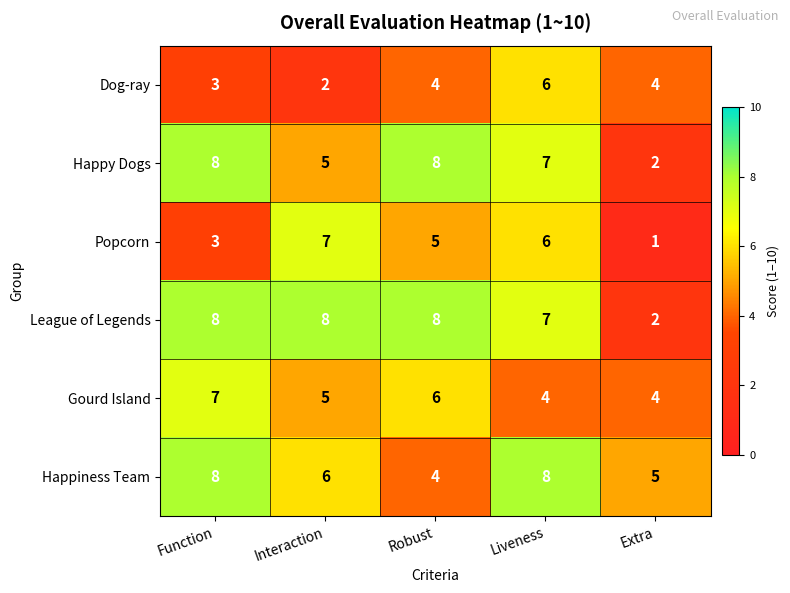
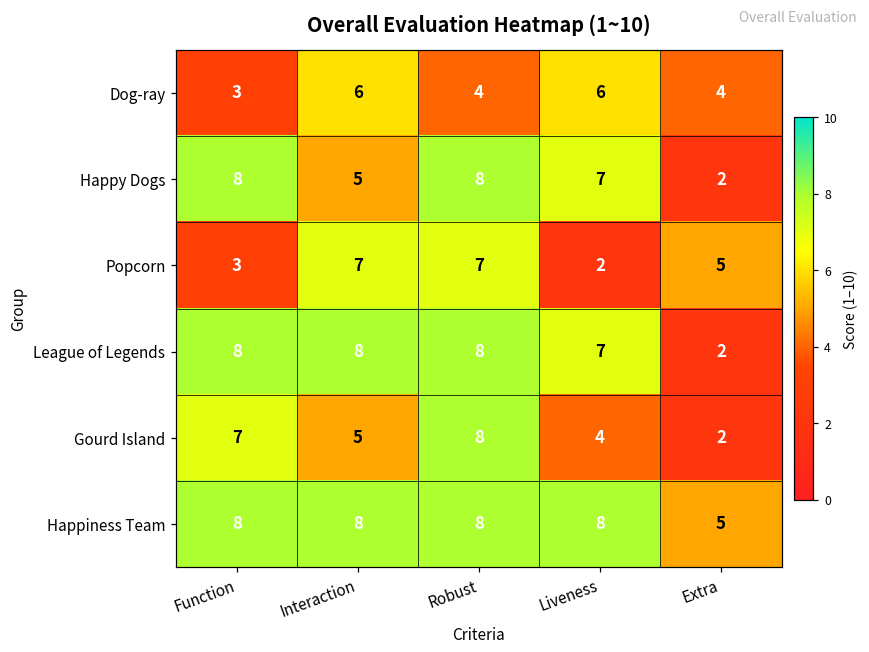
Dog-ray, Interaction: 2 -> 6
Popcorn, Robust: 5 -> 7
Popcorn, Liveness: 6 -> 2
Popcorn, Extra: 1 -> 5
Gourd Island, Robust: 6 -> 8
Gourd Island, Extra: 4 -> 2
Happiness Team, Interaction: 6 -> 8
Happiness Team, Robust: 4 -> 8
